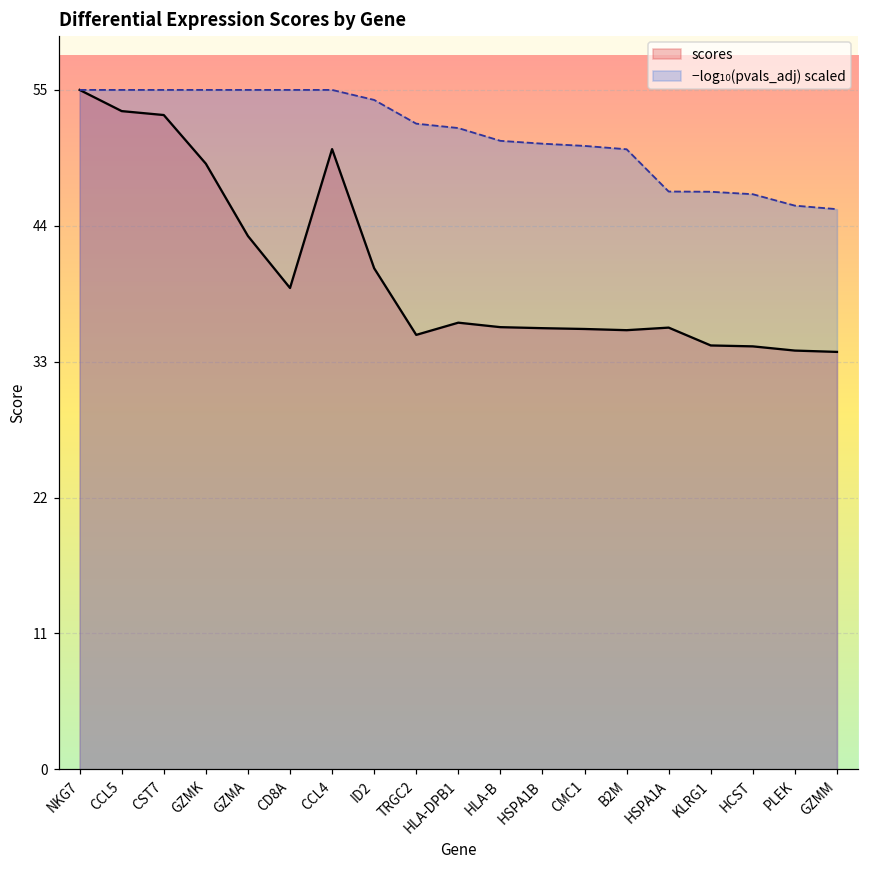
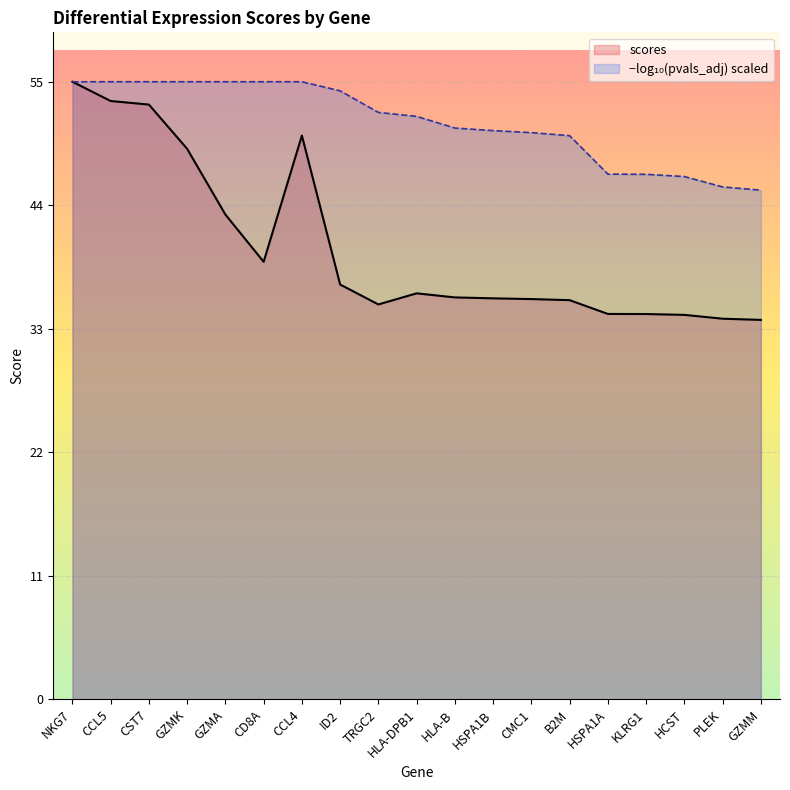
scores, ID2: 40.6 -> 37.0
scores, HSPA1A: 35.8 -> 34.4
